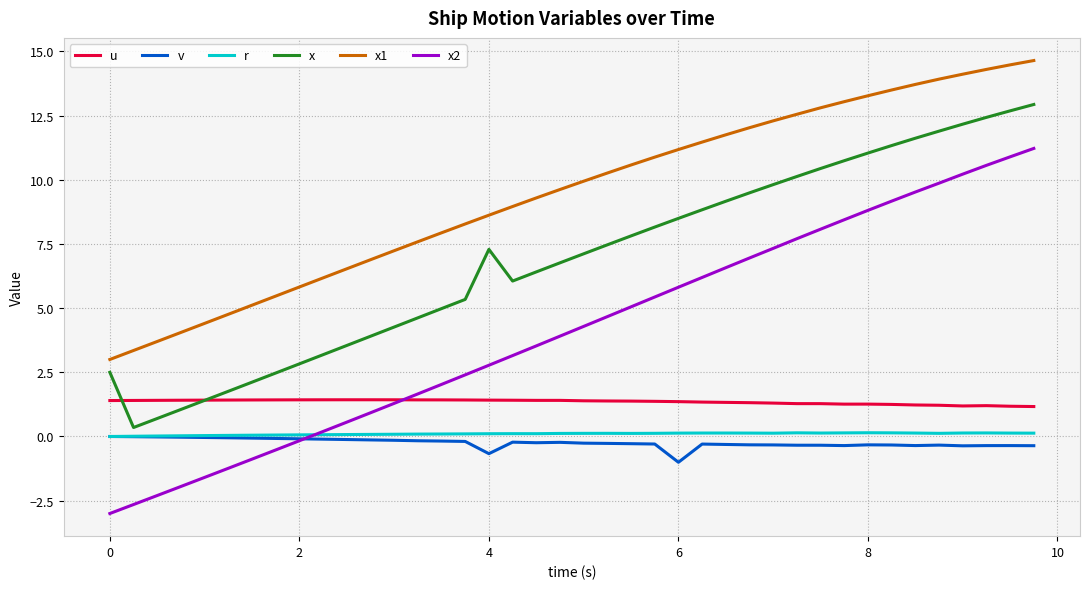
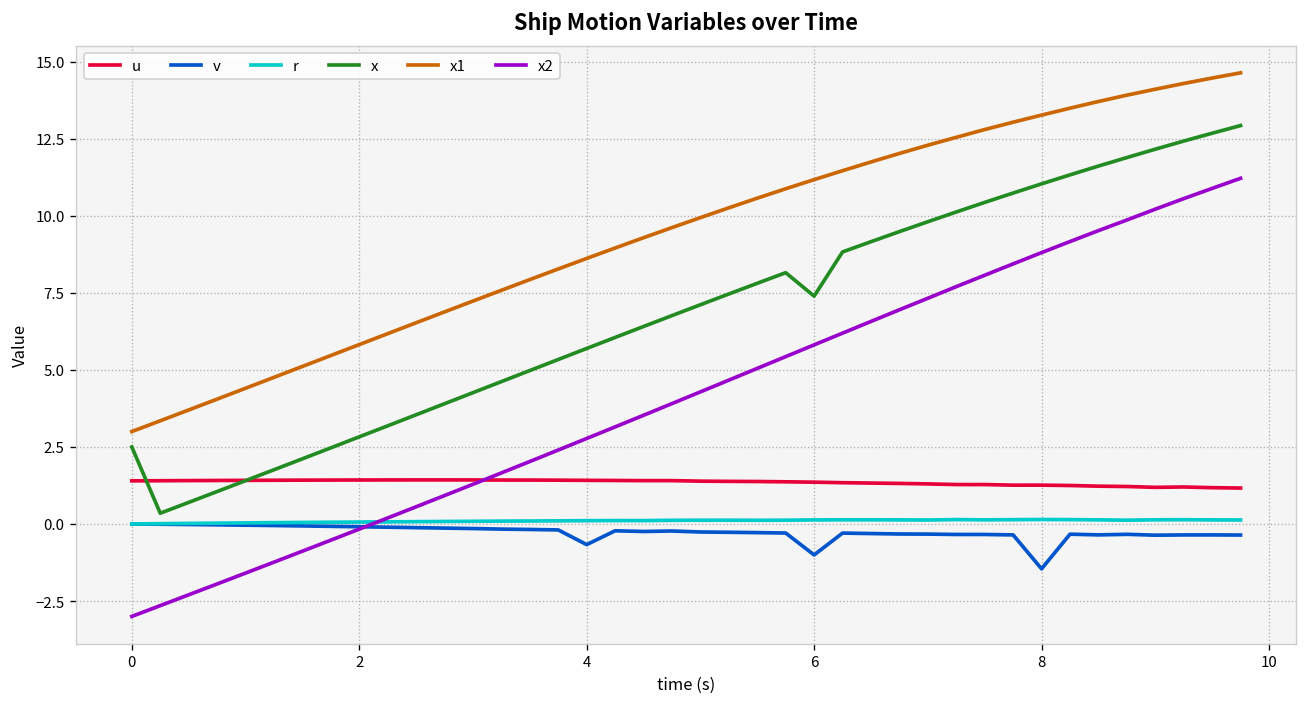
x, 4: 7.3 -> 5.7
x, 6: 8.5 -> 7.4
v, 8: -0.3 -> -1.5
